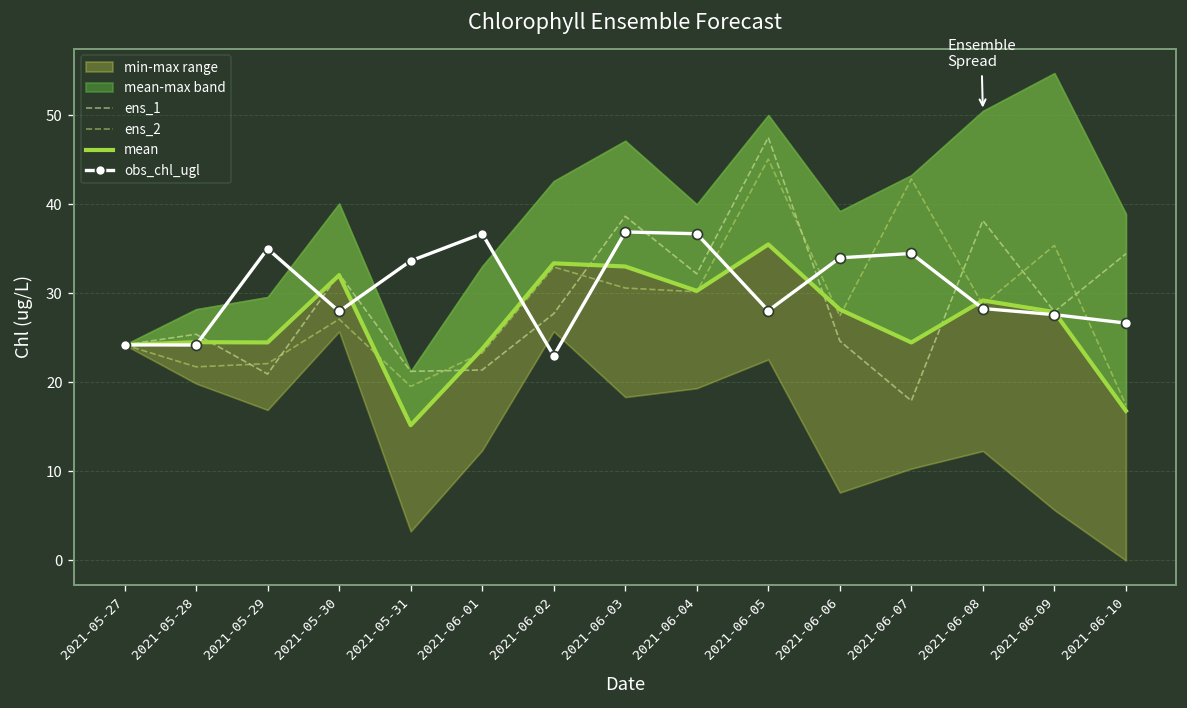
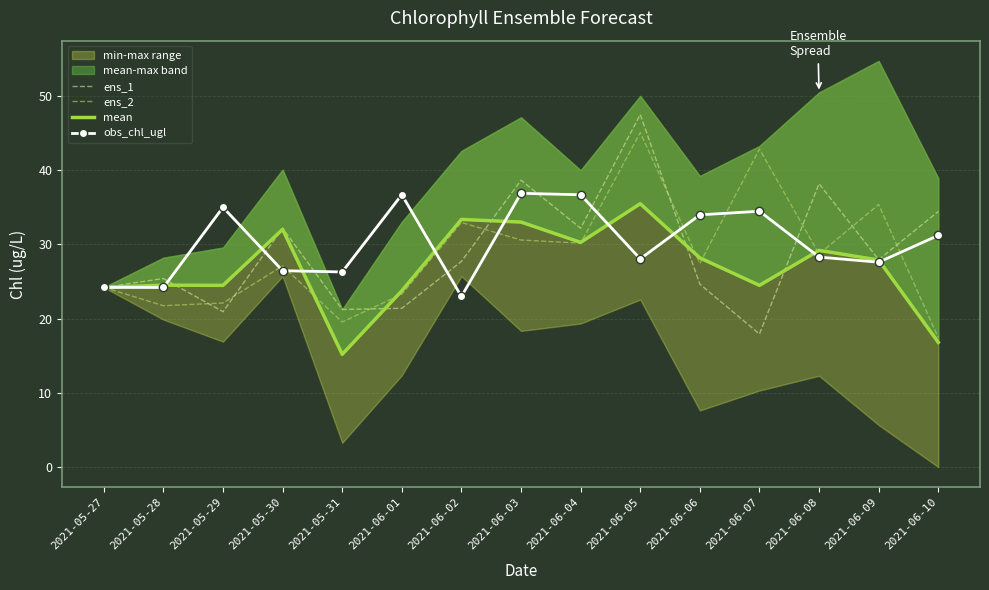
obs_chl_ugl, 2021-05-30: 28 -> 26
obs_chl_ugl, 2021-05-31: 34 -> 26
obs_chl_ugl, 2021-06-10: 27 -> 31
